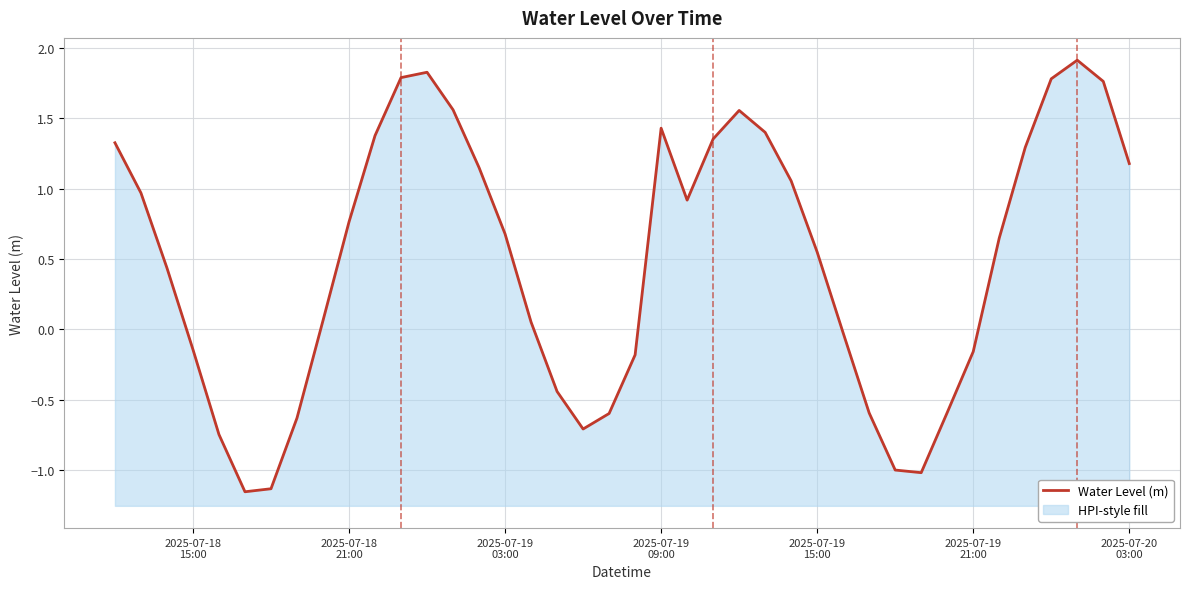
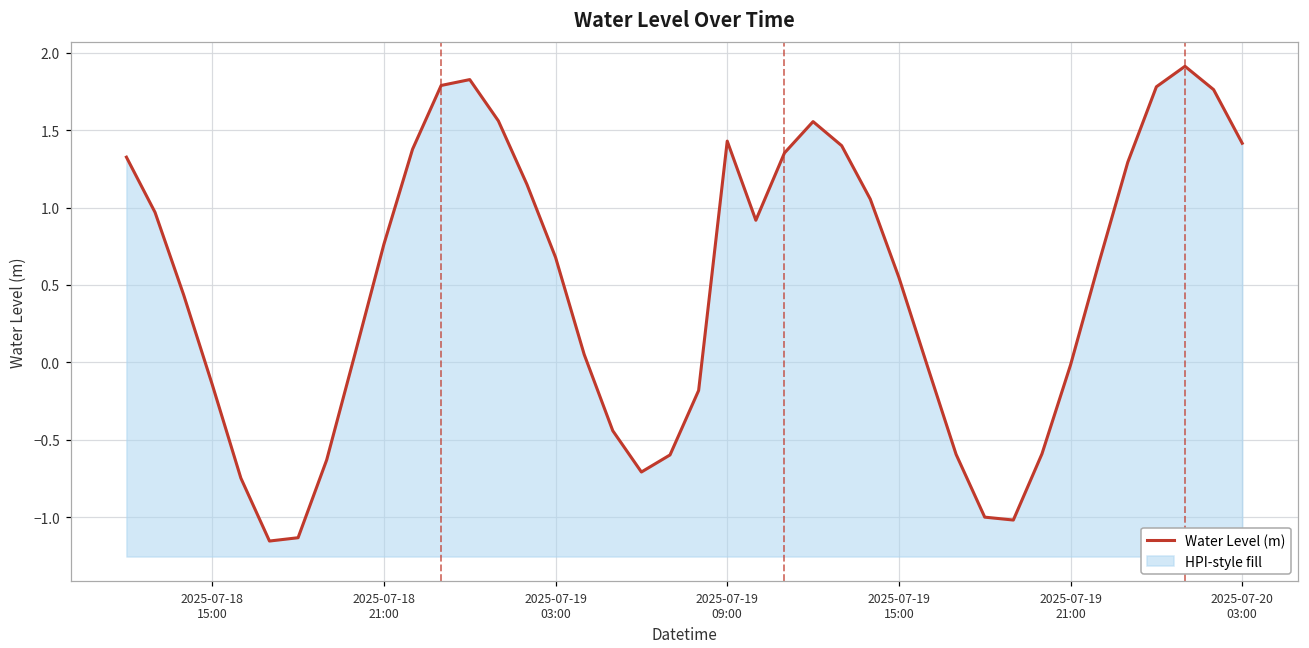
2025-07-19 21:00: -0.16 -> -0.02
2025-07-20 03:00: 1.18 -> 1.42
